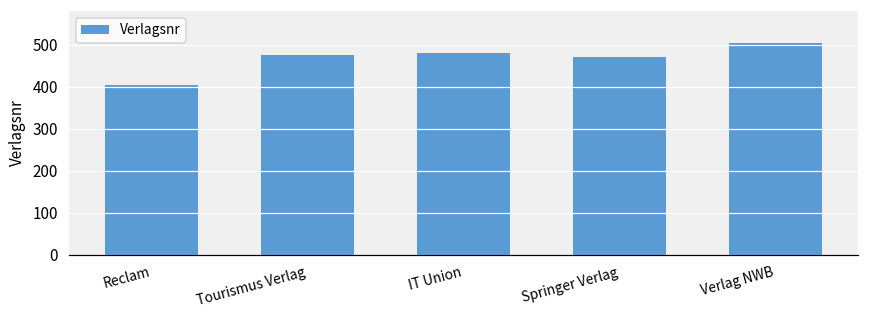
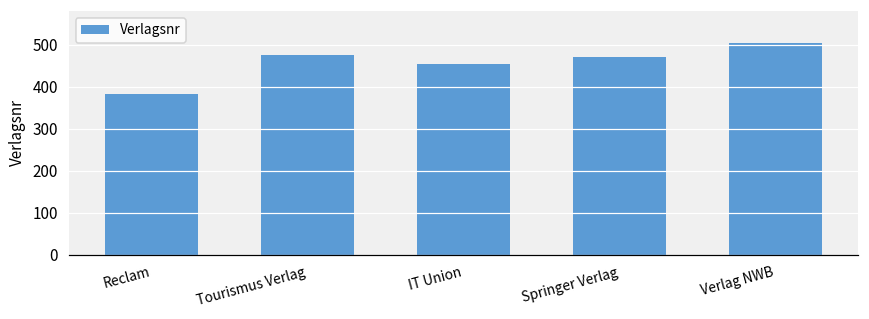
Reclam: 410 -> 380
IT Union: 480 -> 450
